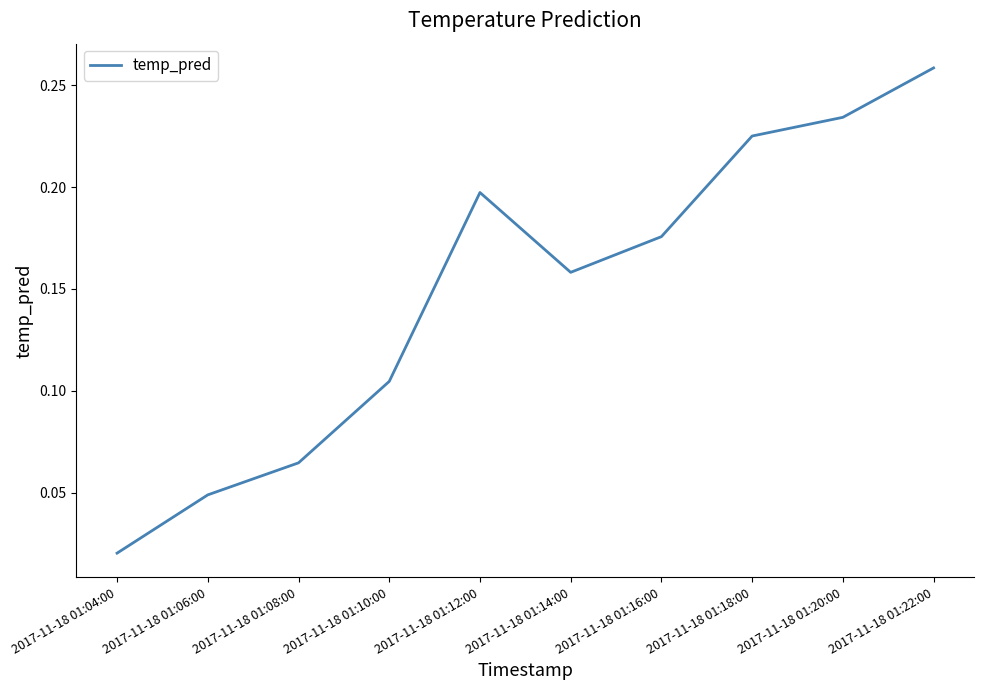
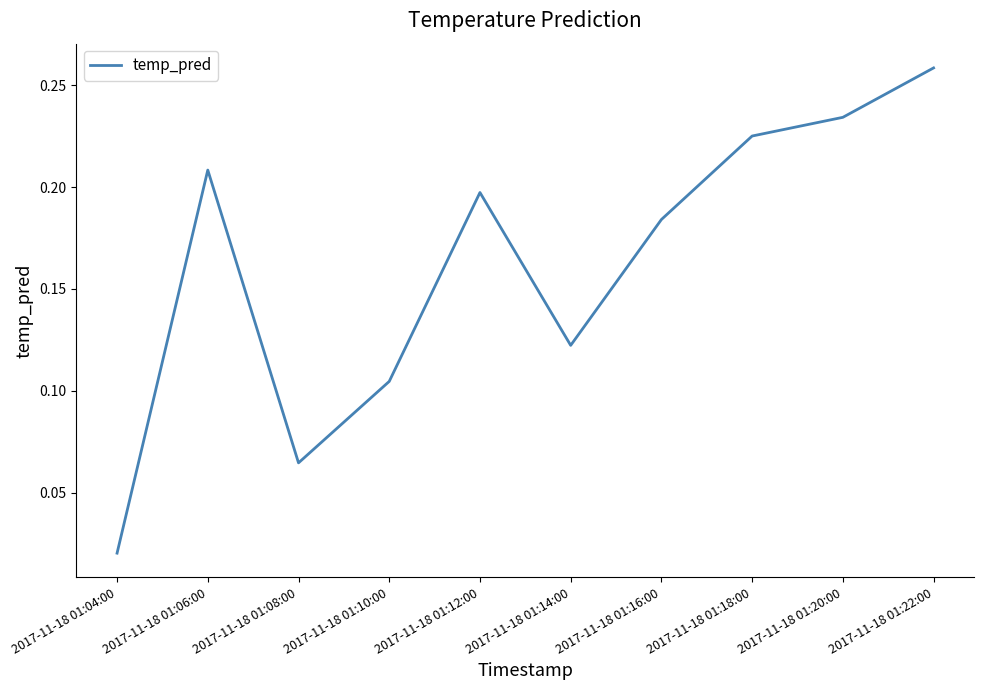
2017-11-18 01:06:00: 0.049 -> 0.208
2017-11-18 01:14:00: 0.158 -> 0.122
2017-11-18 01:16:00: 0.176 -> 0.184
